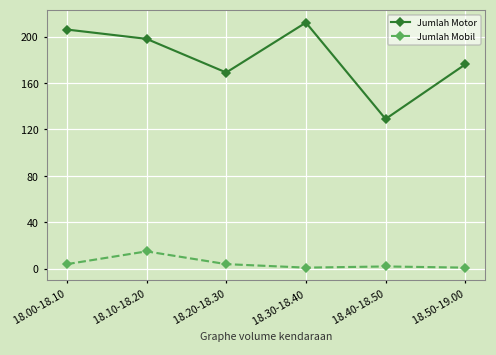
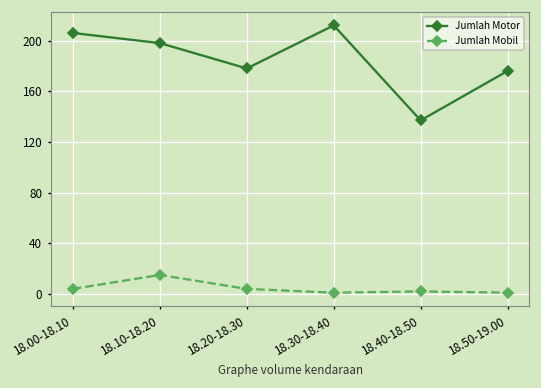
Jumlah Motor, 18.20-18.30: 169 -> 178
Jumlah Motor, 18.40-18.50: 129 -> 137
